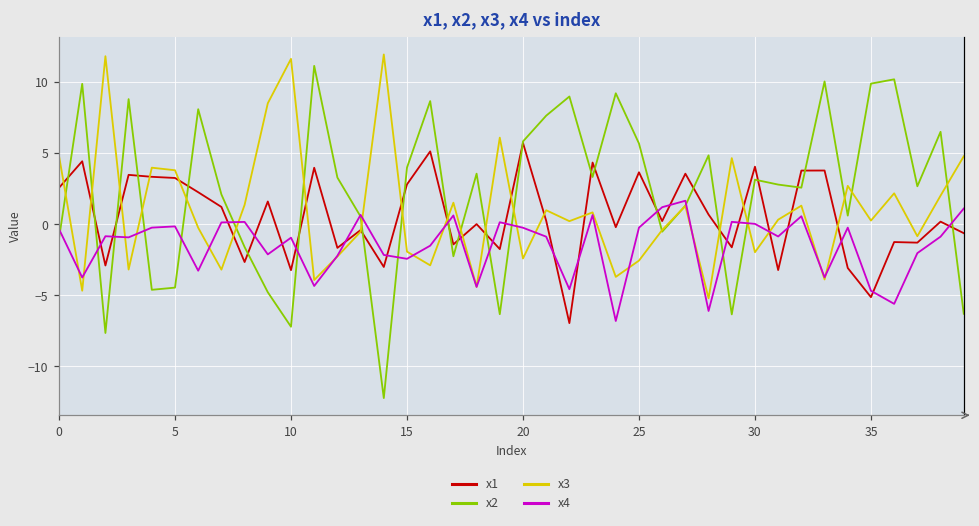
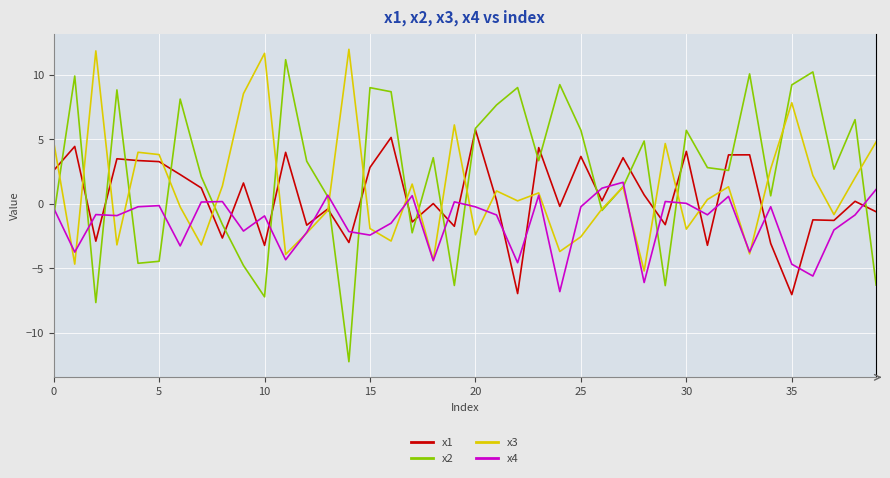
x2, 15: 4.0 -> 9.0
x2, 30: 3.1 -> 5.7
x1, 35: -5.1 -> -7.0
x2, 35: 9.9 -> 9.2
x3, 35: 0.3 -> 7.8
